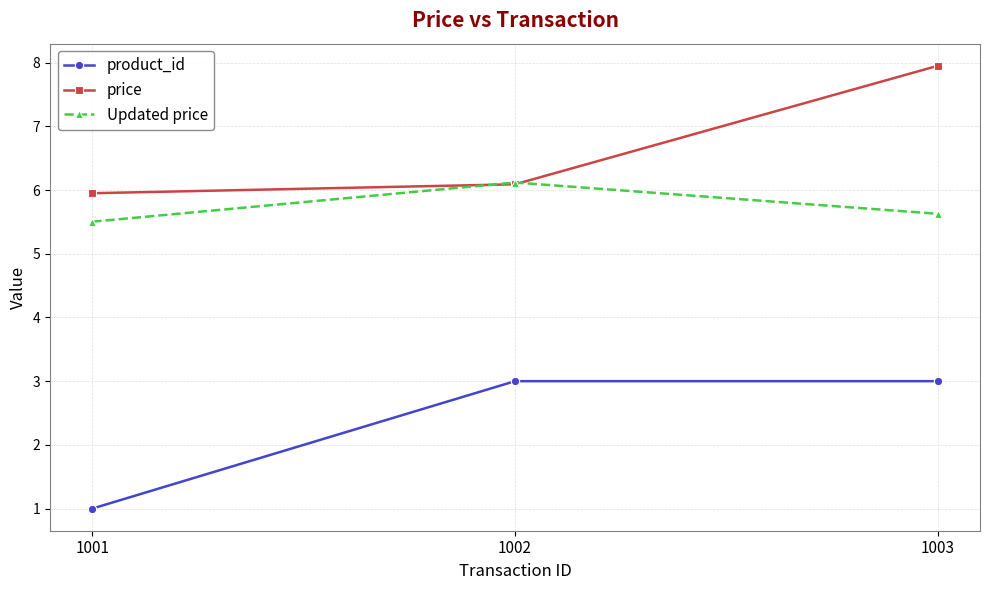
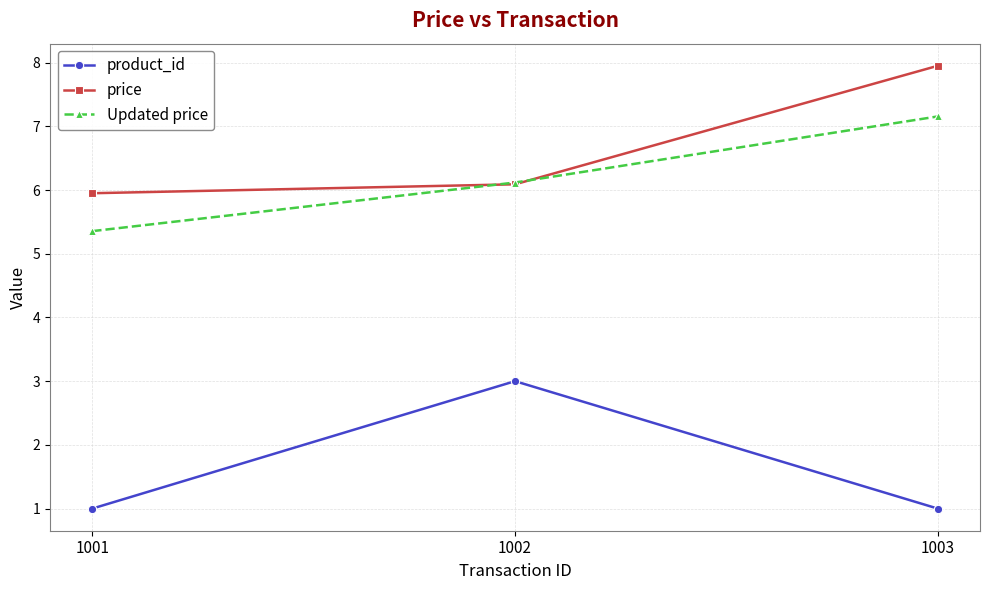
Updated price, 1001: 5.5 -> 5.4
product_id, 1003: 3 -> 1
Updated price, 1003: 5.6 -> 7.2
